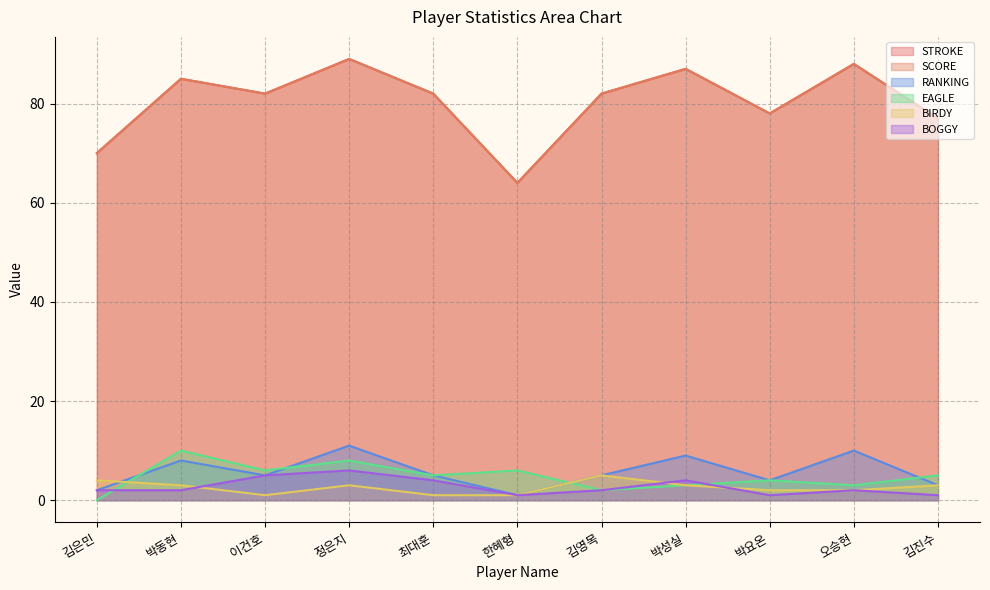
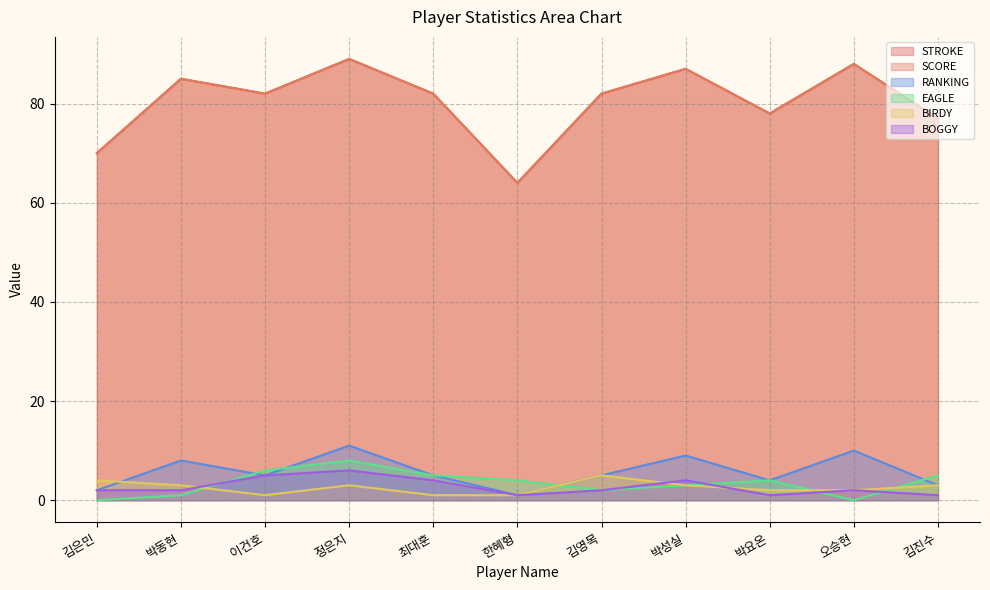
EAGLE, 박동현: 10 -> 1
EAGLE, 한혜형: 6 -> 4
EAGLE, 오승현: 3 -> 0
